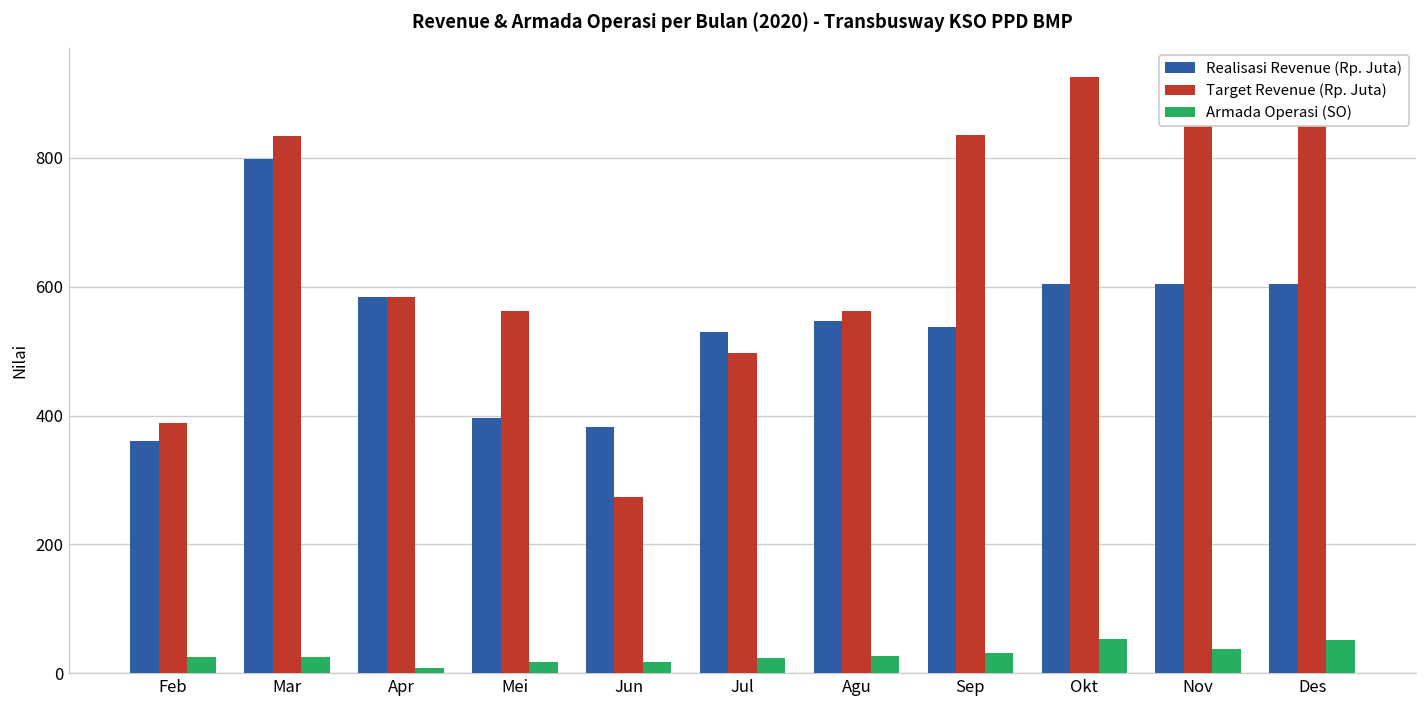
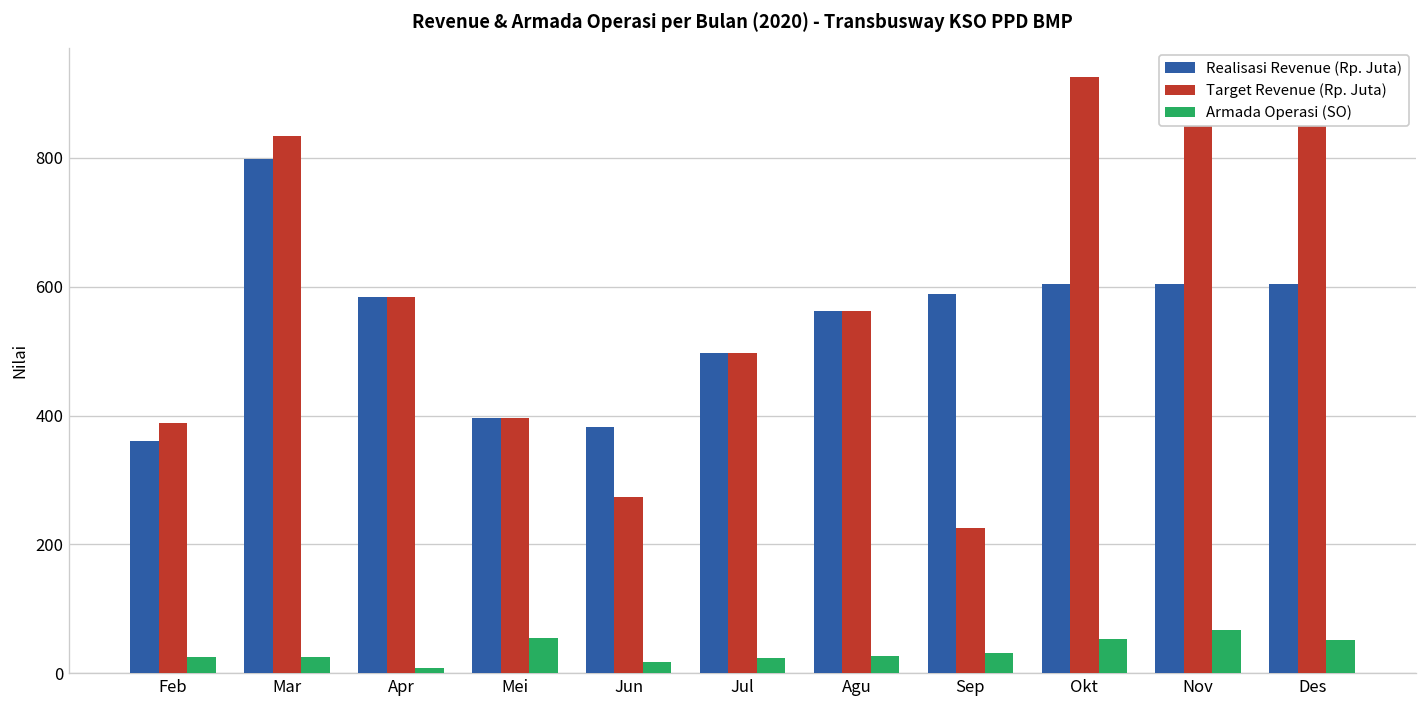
Target Revenue (Rp. Juta), Mei: 560 -> 400
Armada Operasi (SO), Mei: 20 -> 60
Realisasi Revenue (Rp. Juta), Jul: 530 -> 500
Realisasi Revenue (Rp. Juta), Agu: 550 -> 560
Realisasi Revenue (Rp. Juta), Sep: 540 -> 590
Target Revenue (Rp. Juta), Sep: 840 -> 230
Armada Operasi (SO), Nov: 40 -> 70
